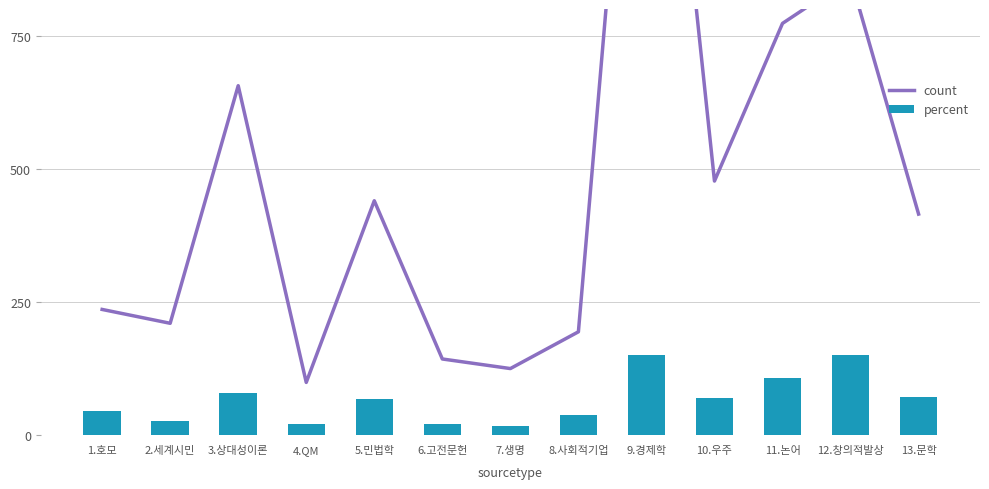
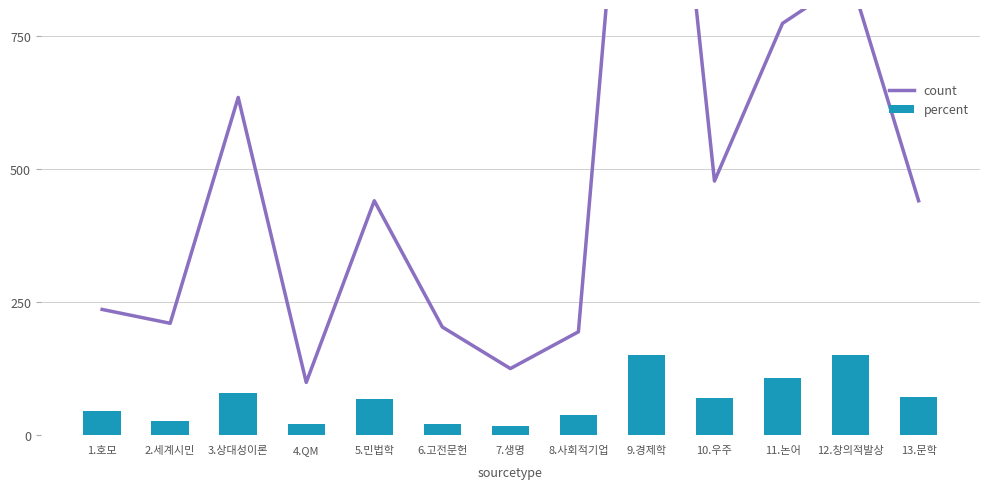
count, 3.상대성이론: 660 -> 630
count, 6.고전문헌: 140 -> 200
count, 13.문학: 420 -> 440
